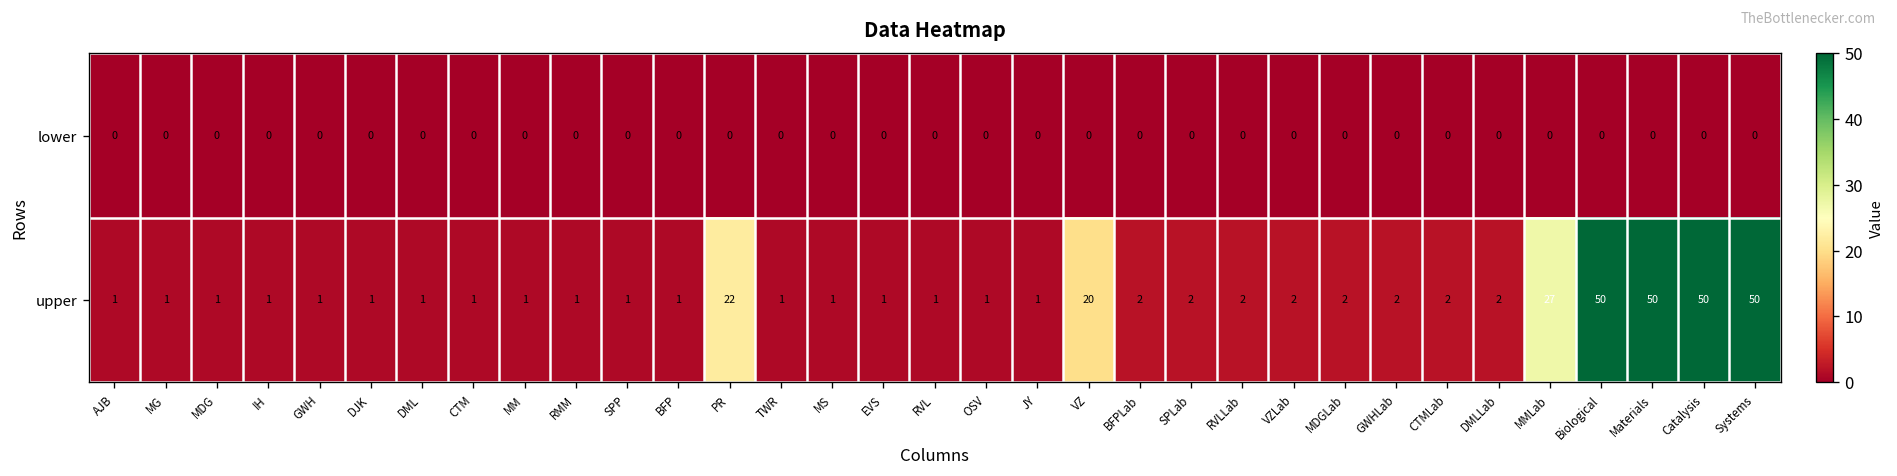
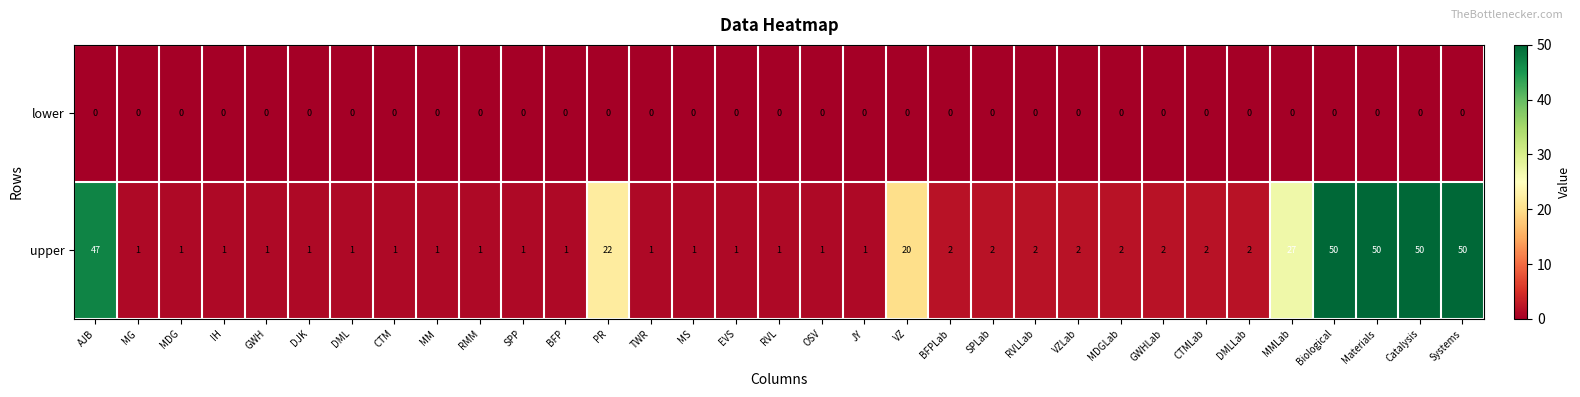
upper, AJB: 1 -> 47
